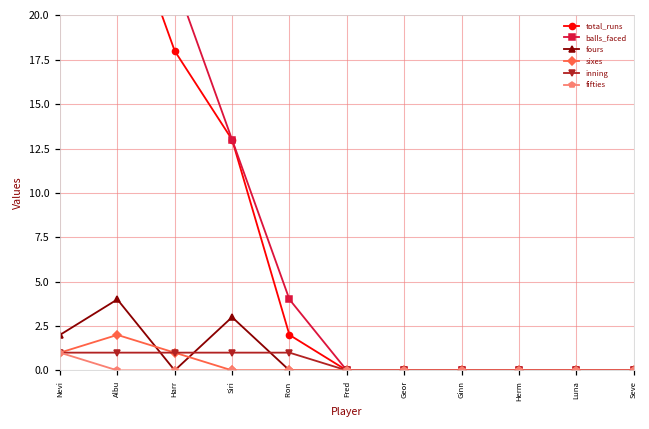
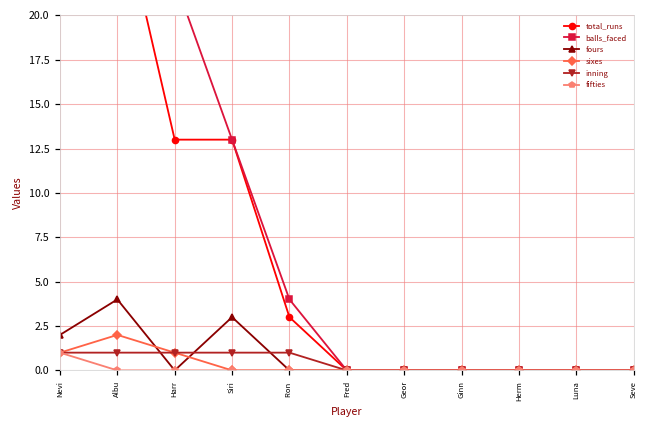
total_runs, Harr: 18 -> 13
total_runs, Ron: 2 -> 3
